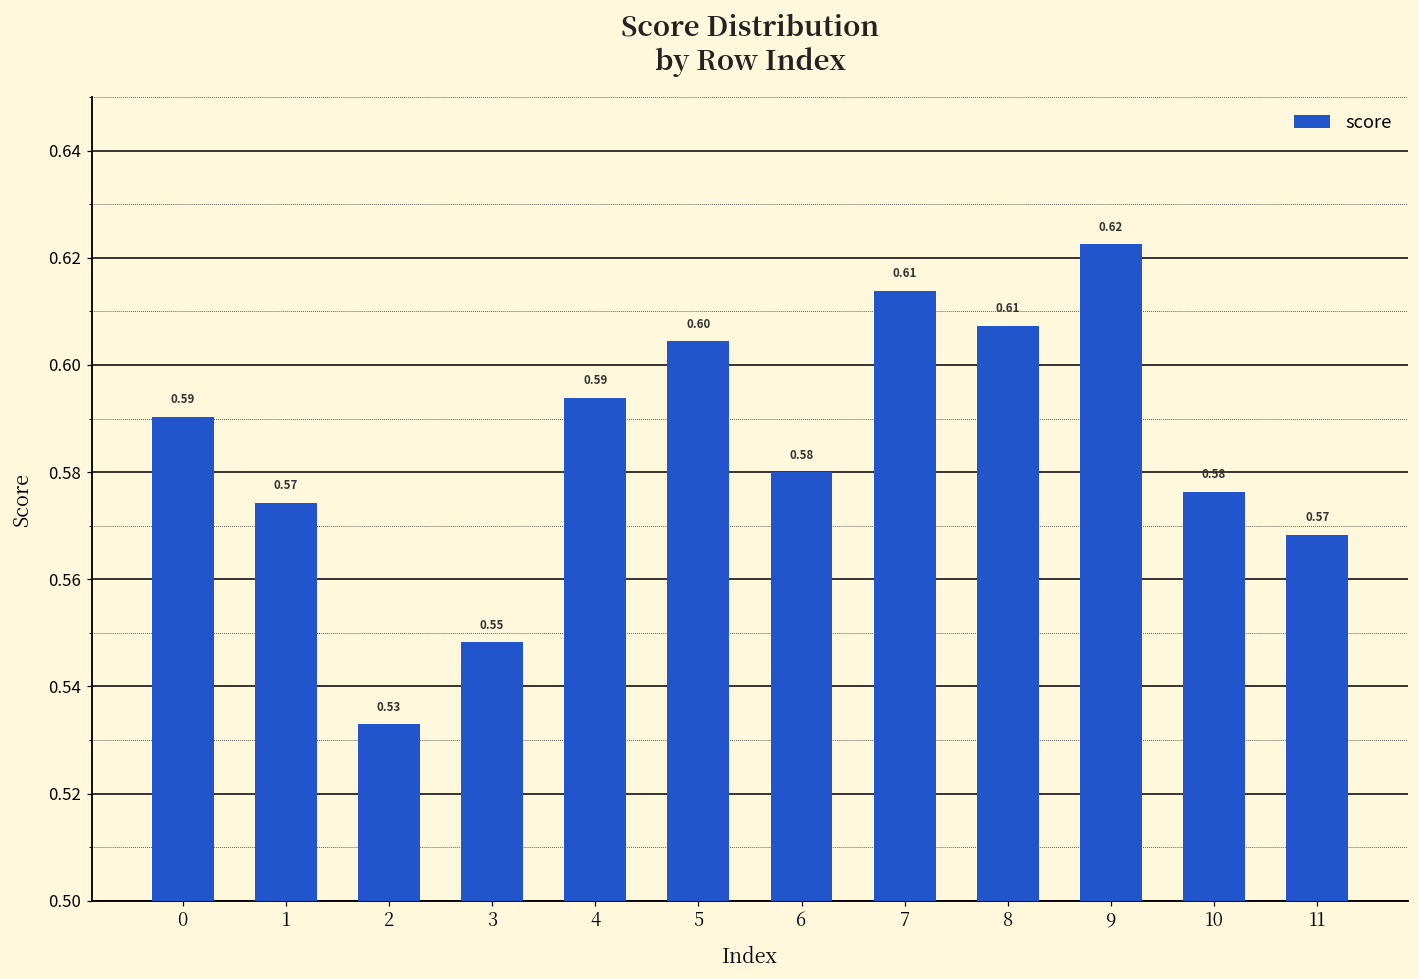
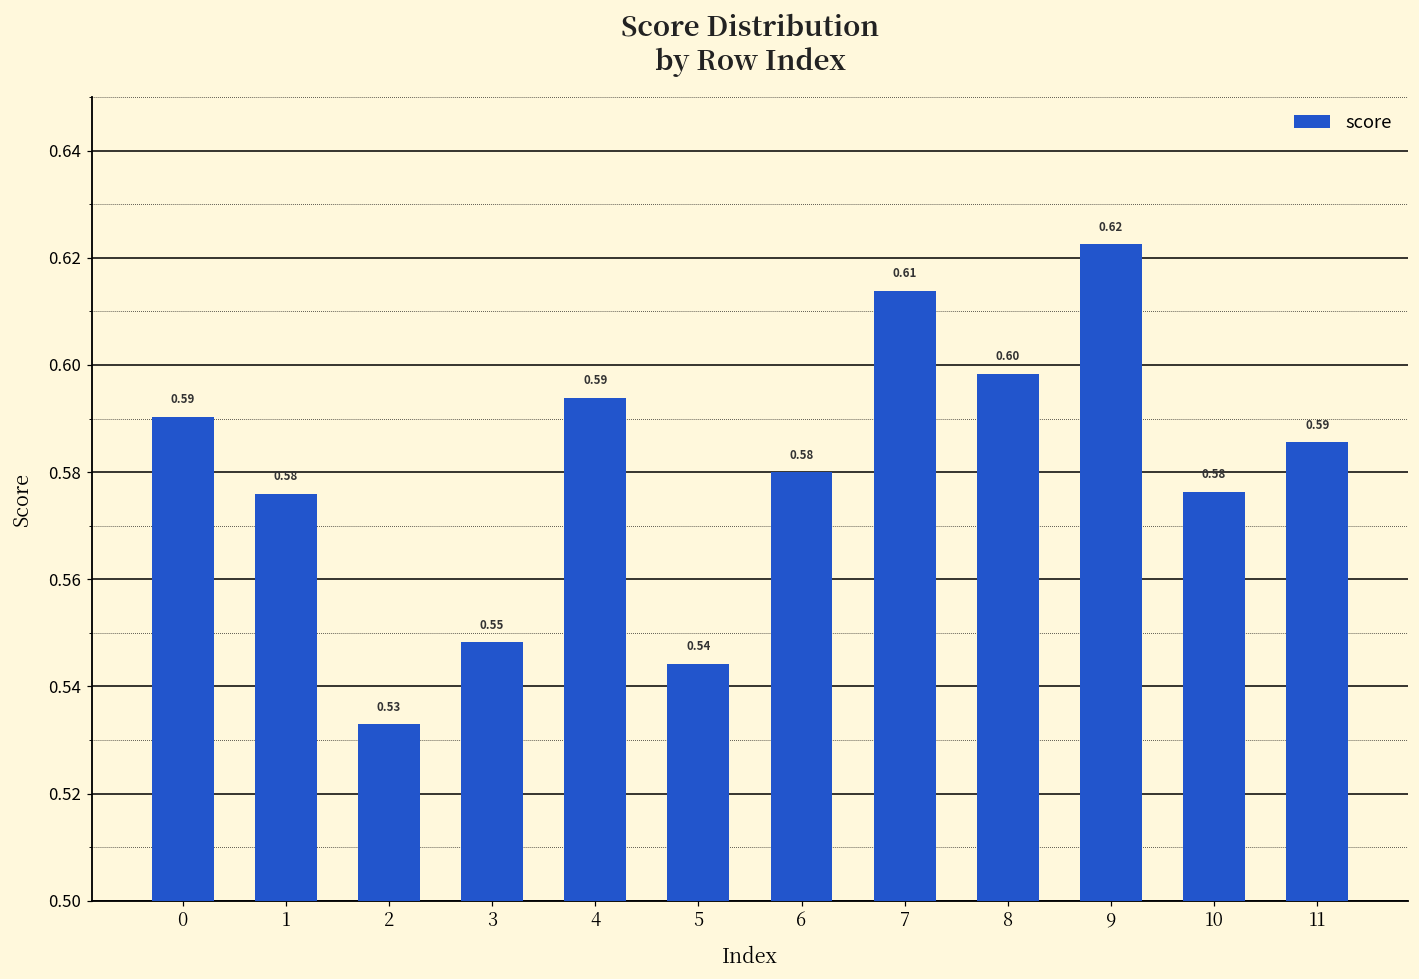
1: 0.57 -> 0.58
5: 0.60 -> 0.54
8: 0.61 -> 0.60
11: 0.57 -> 0.59
